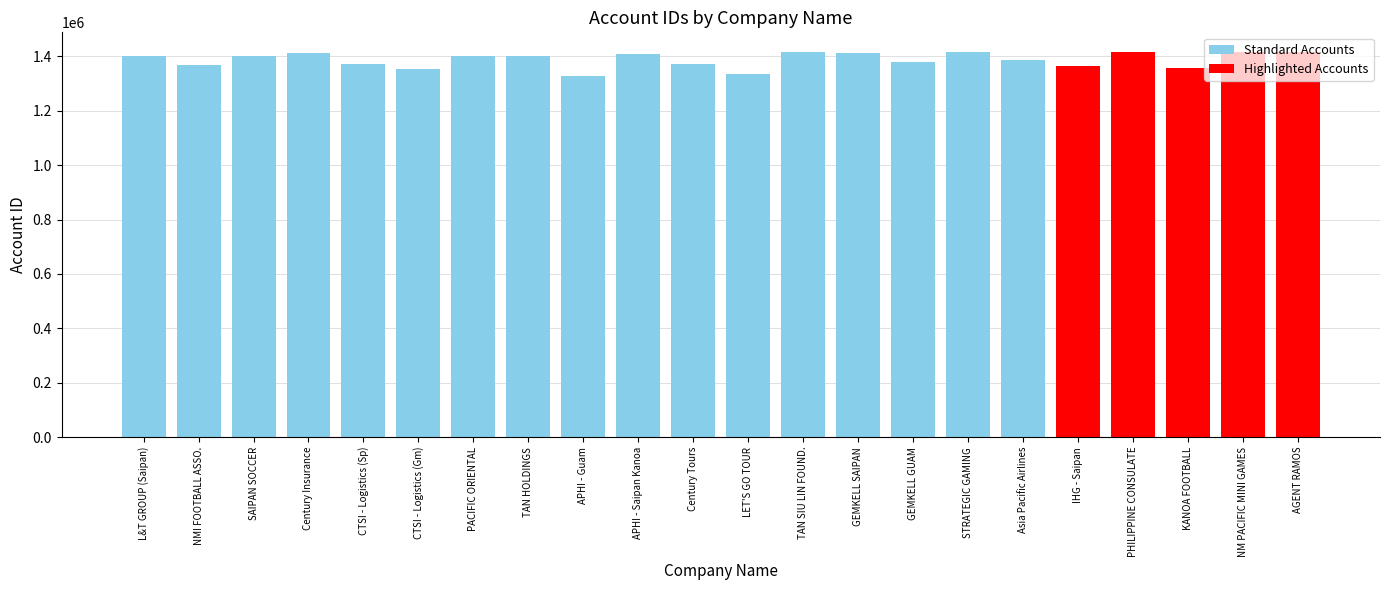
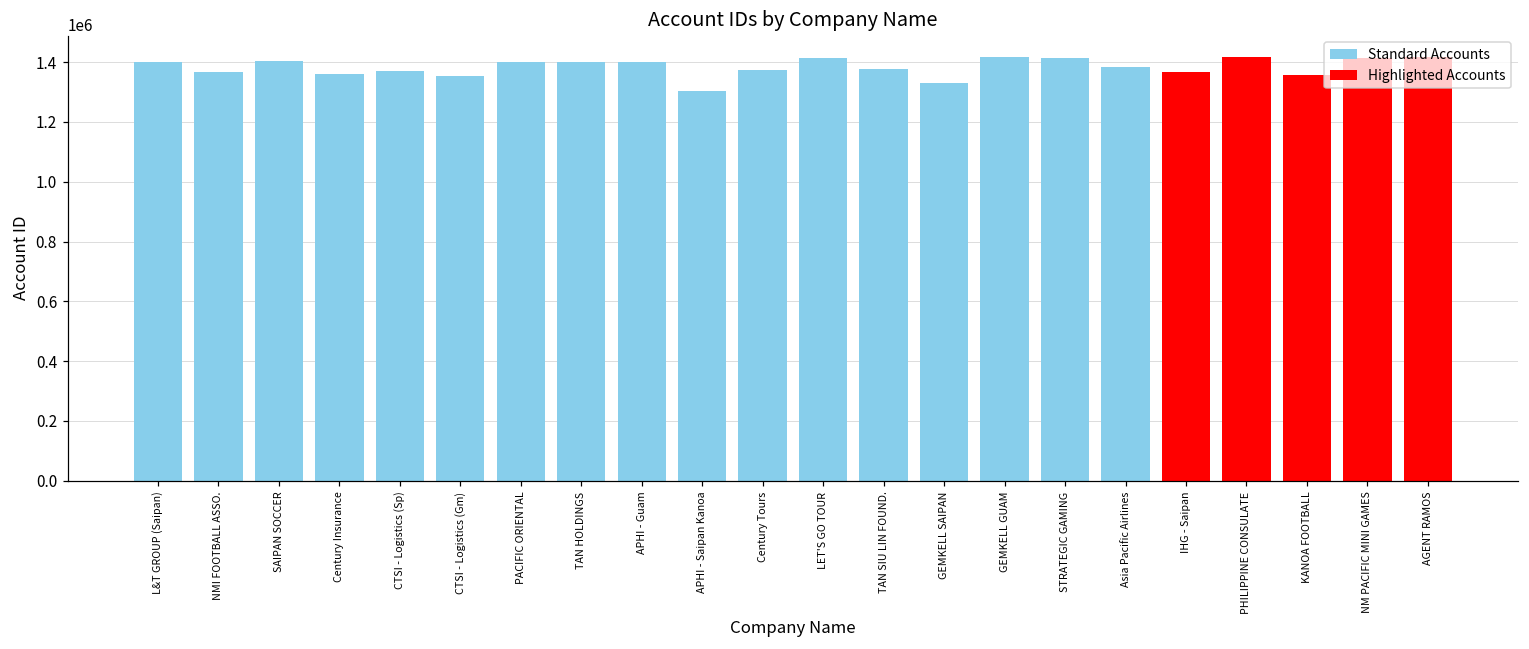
Century Insurance: 1410000 -> 1360000
APHI - Guam: 1330000 -> 1400000
APHI - Saipan Kanoa: 1410000 -> 1300000
LET'S GO TOUR: 1340000 -> 1410000
TAN SIU LIN FOUND.: 1420000 -> 1380000
GEMKELL SAIPAN: 1410000 -> 1330000
GEMKELL GUAM: 1380000 -> 1420000
